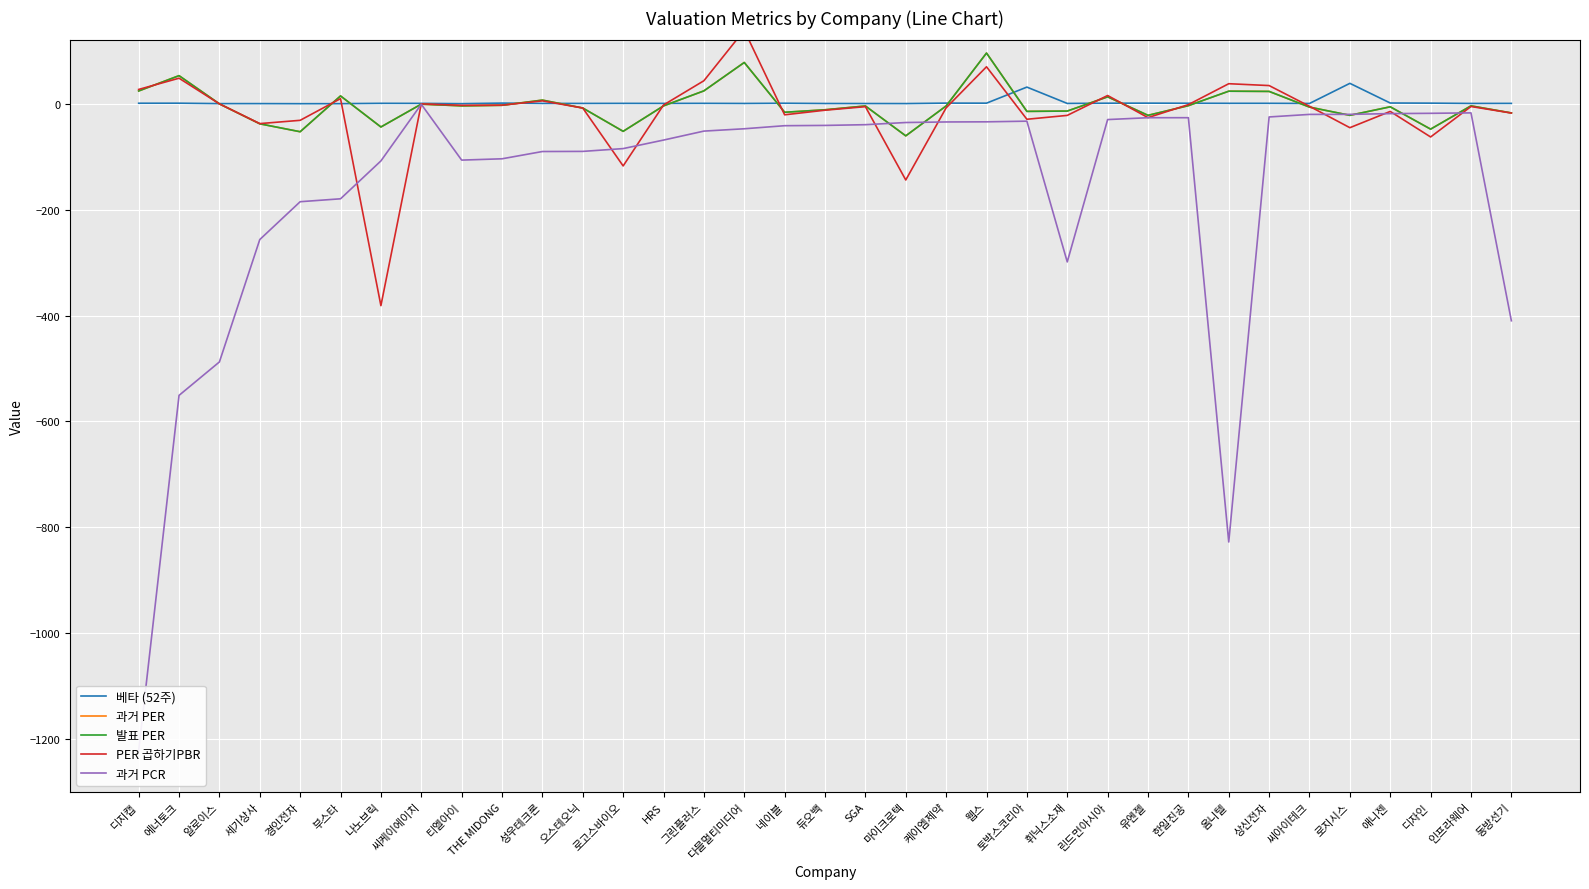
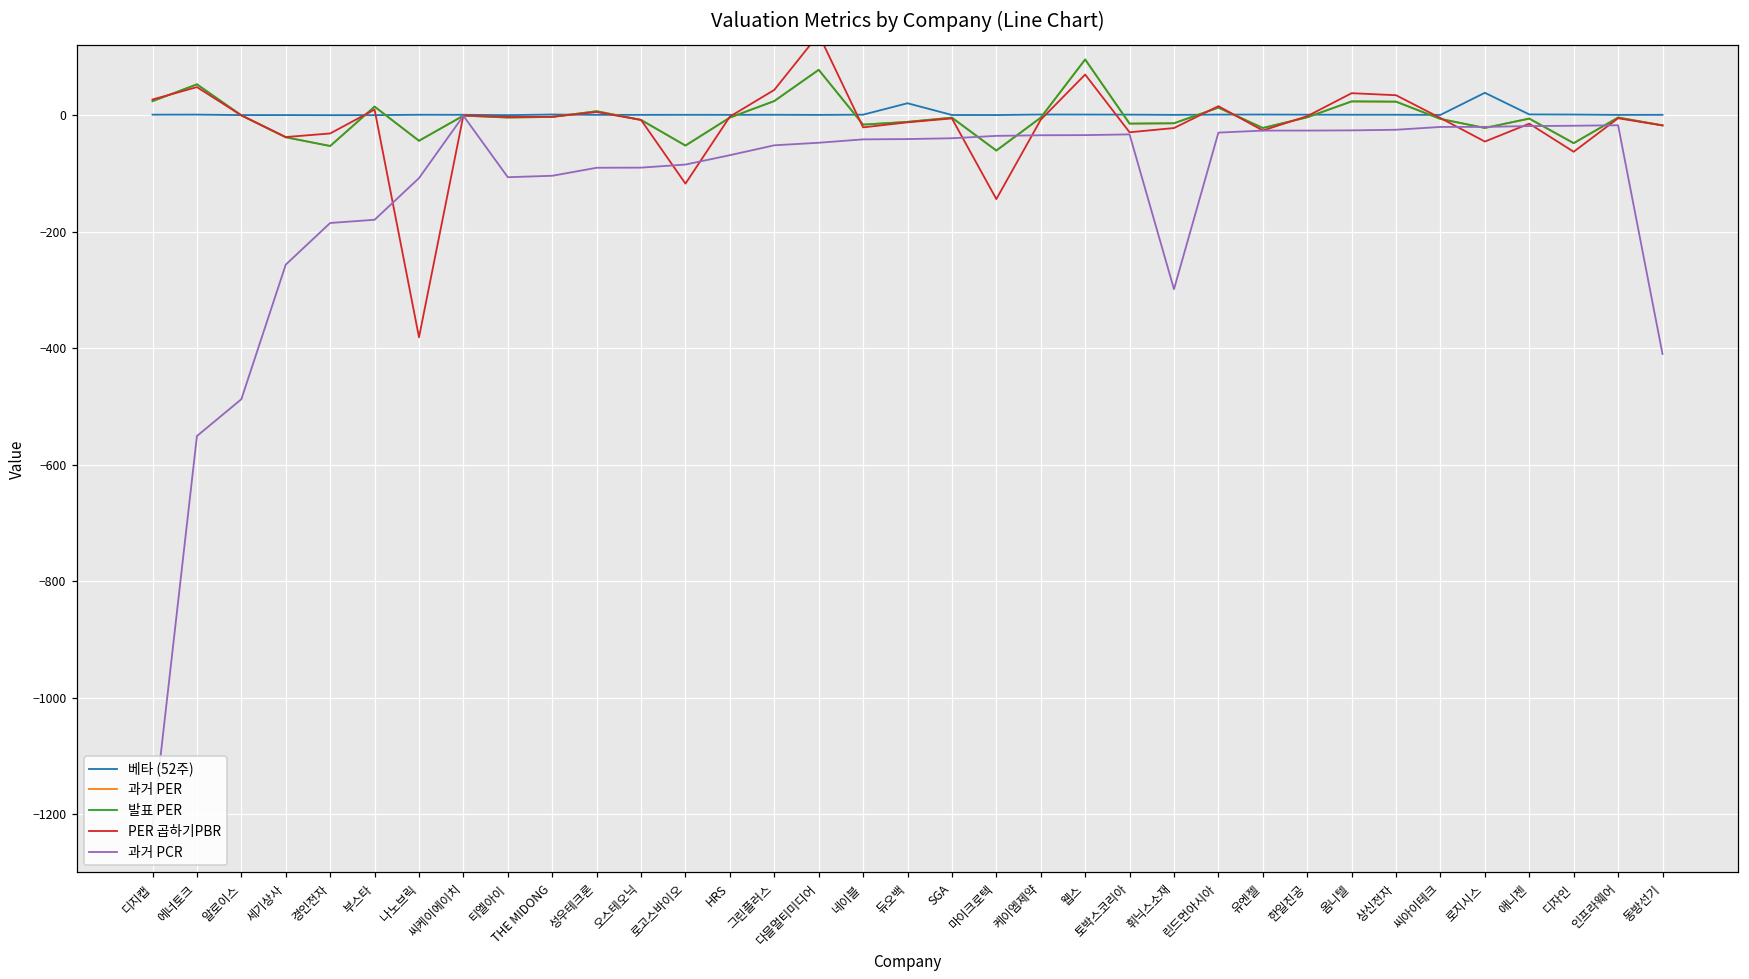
베타 (52주), 듀오백: 0 -> 20
베타 (52주), 토박스코리아: 30 -> 0
과거 PCR, 옴니텔: -830 -> -30
